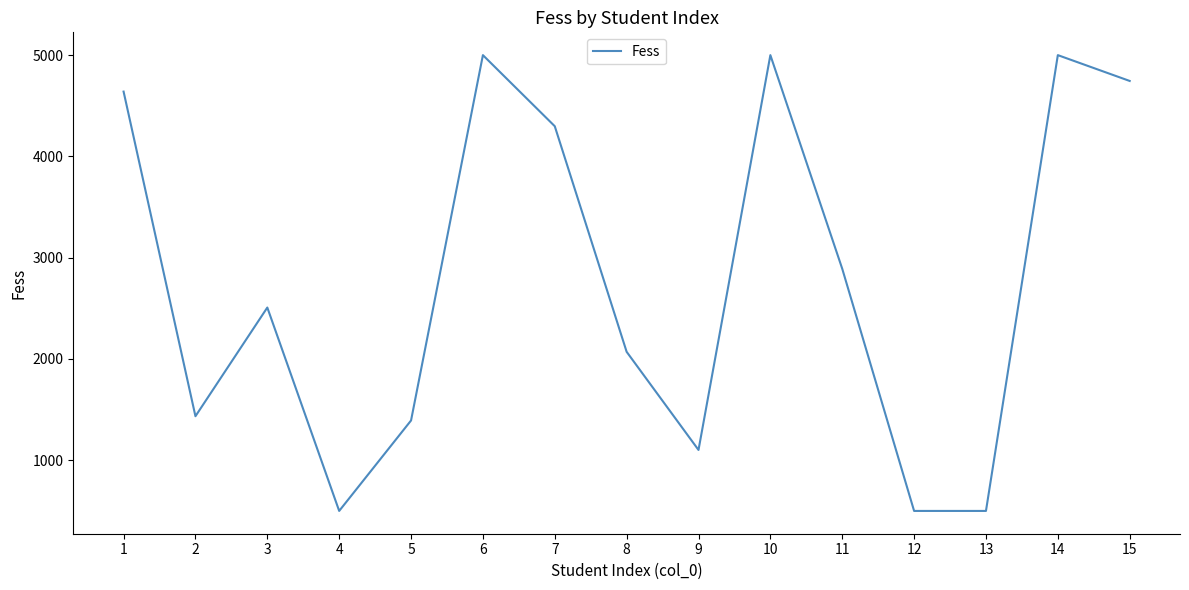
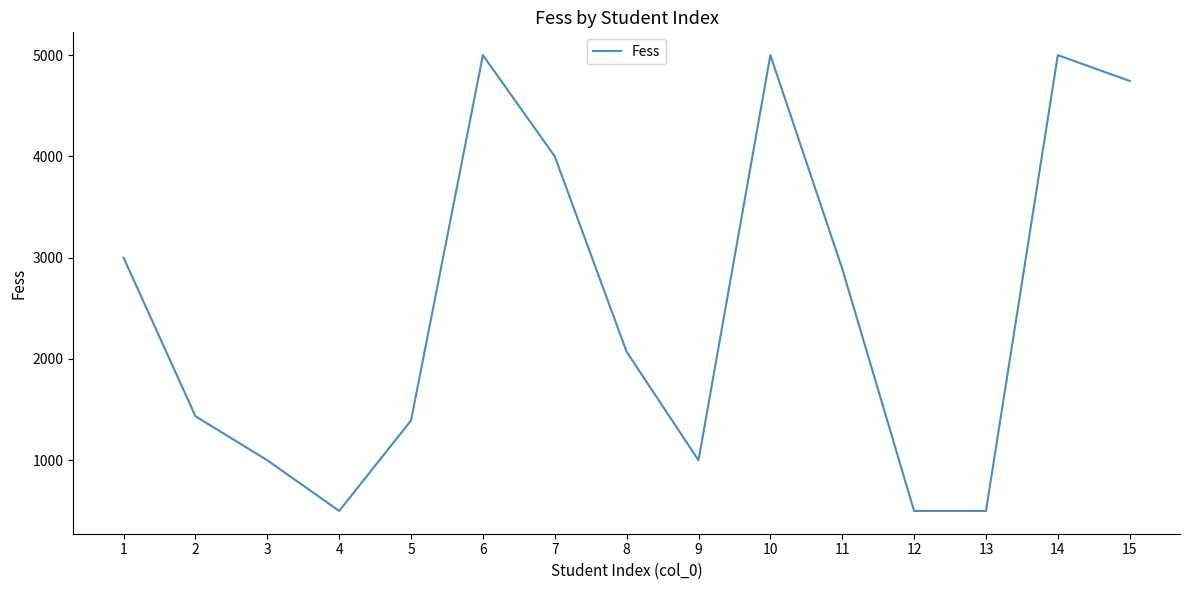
1: 4640 -> 3000
3: 2510 -> 1000
7: 4300 -> 4000
9: 1100 -> 1000
